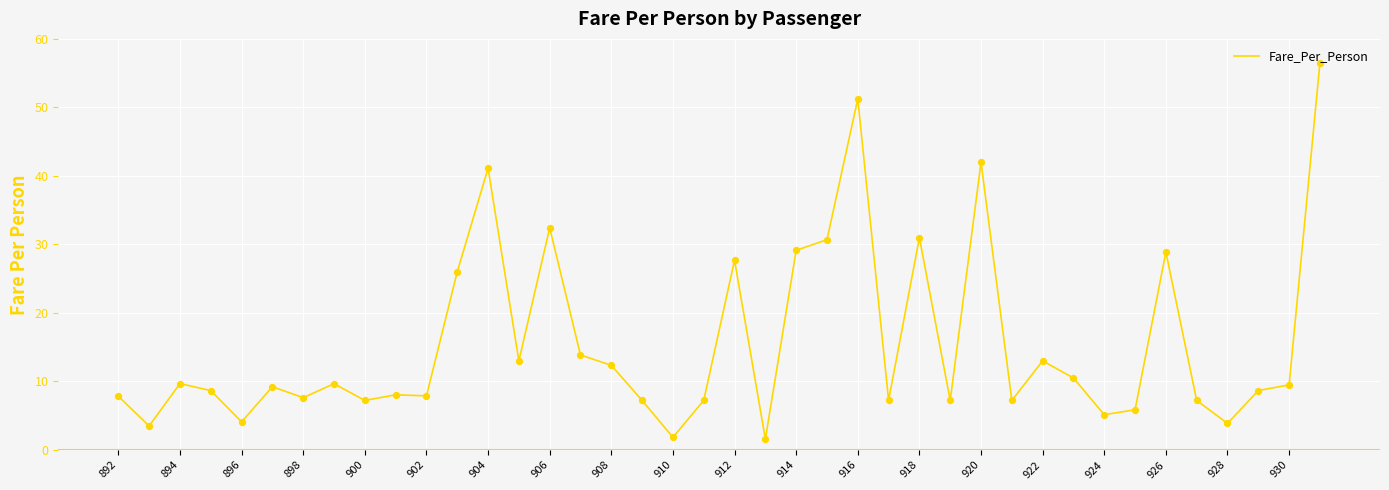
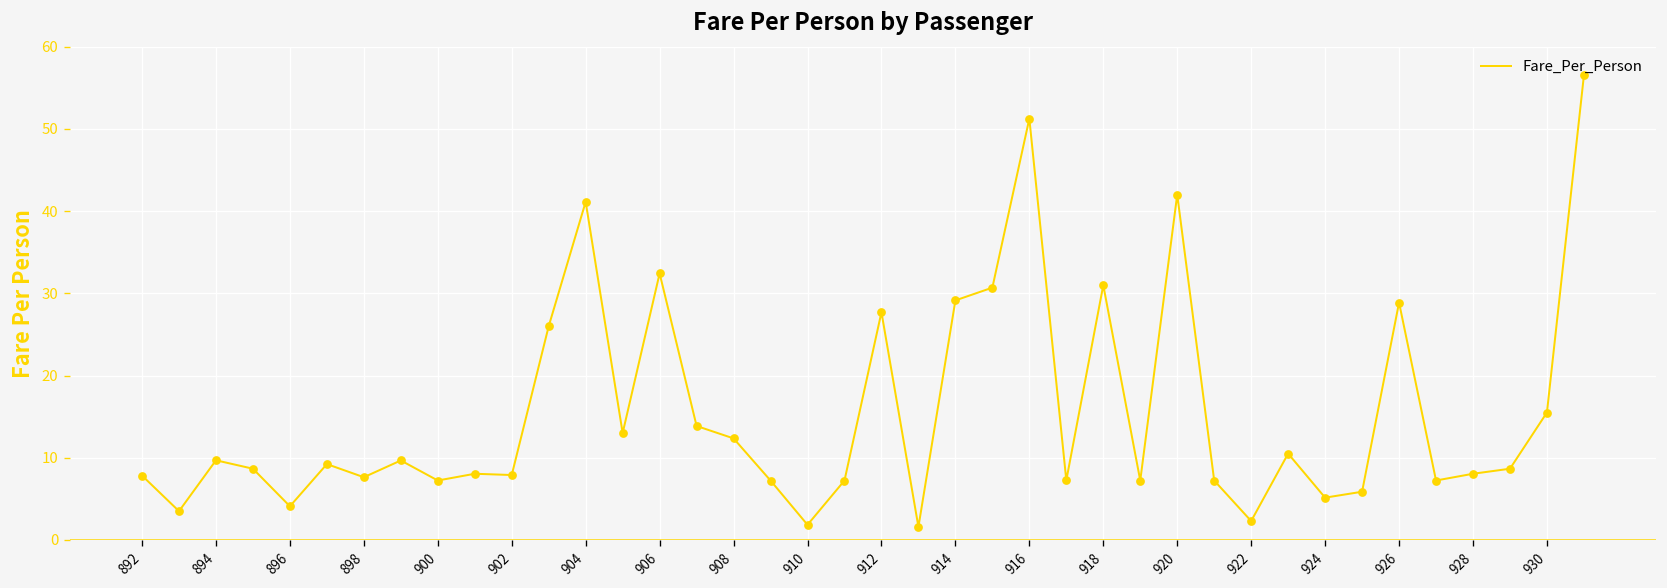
922: 13 -> 2
928: 4 -> 8
930: 10 -> 16
